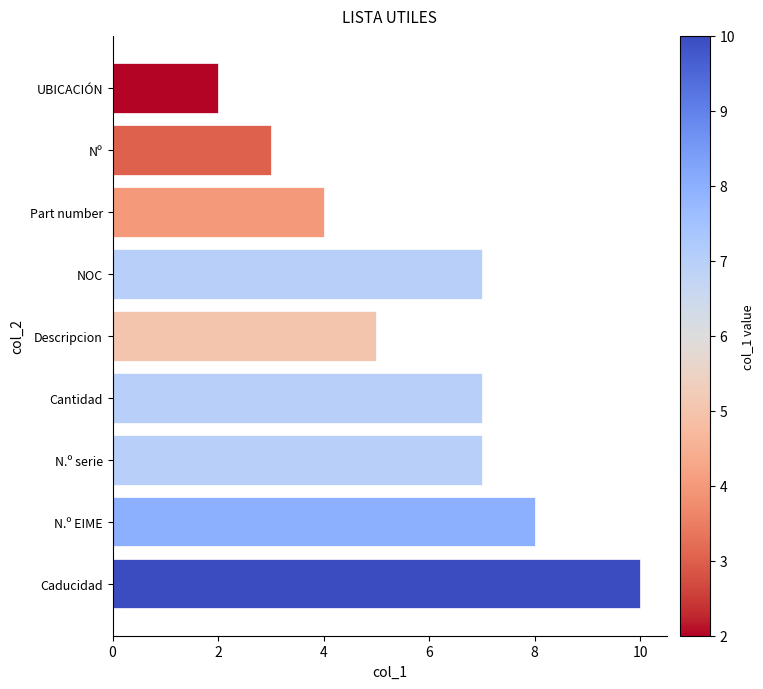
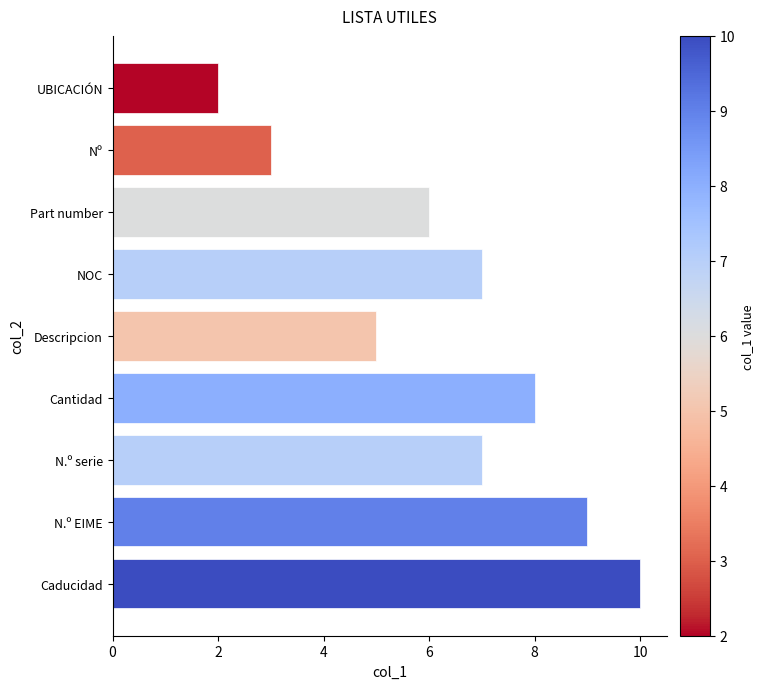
Part number: 4 -> 6
Cantidad: 7 -> 8
N.º EIME: 8 -> 9
